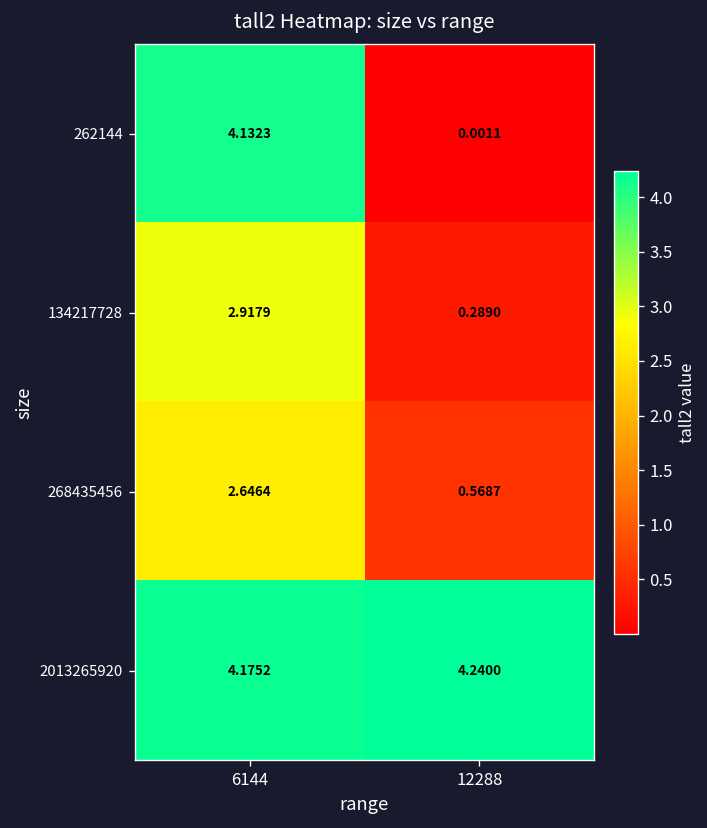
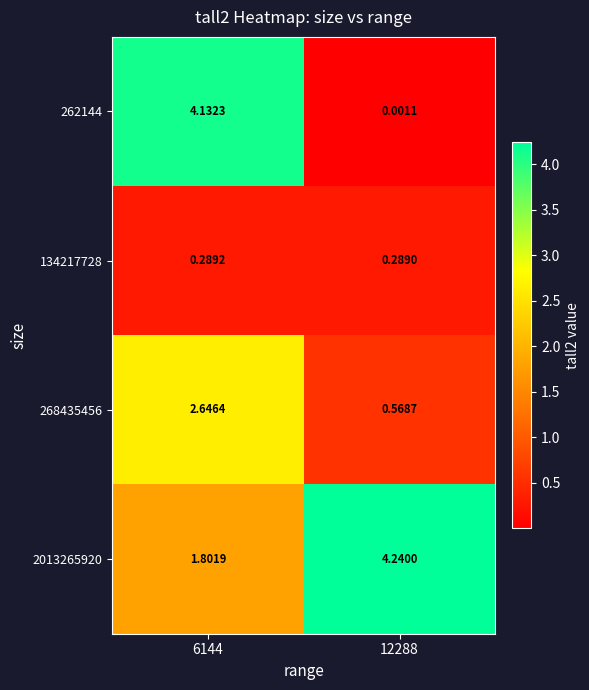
134217728, 6144: 2.9179 -> 0.2892
2013265920, 6144: 4.1752 -> 1.8019
